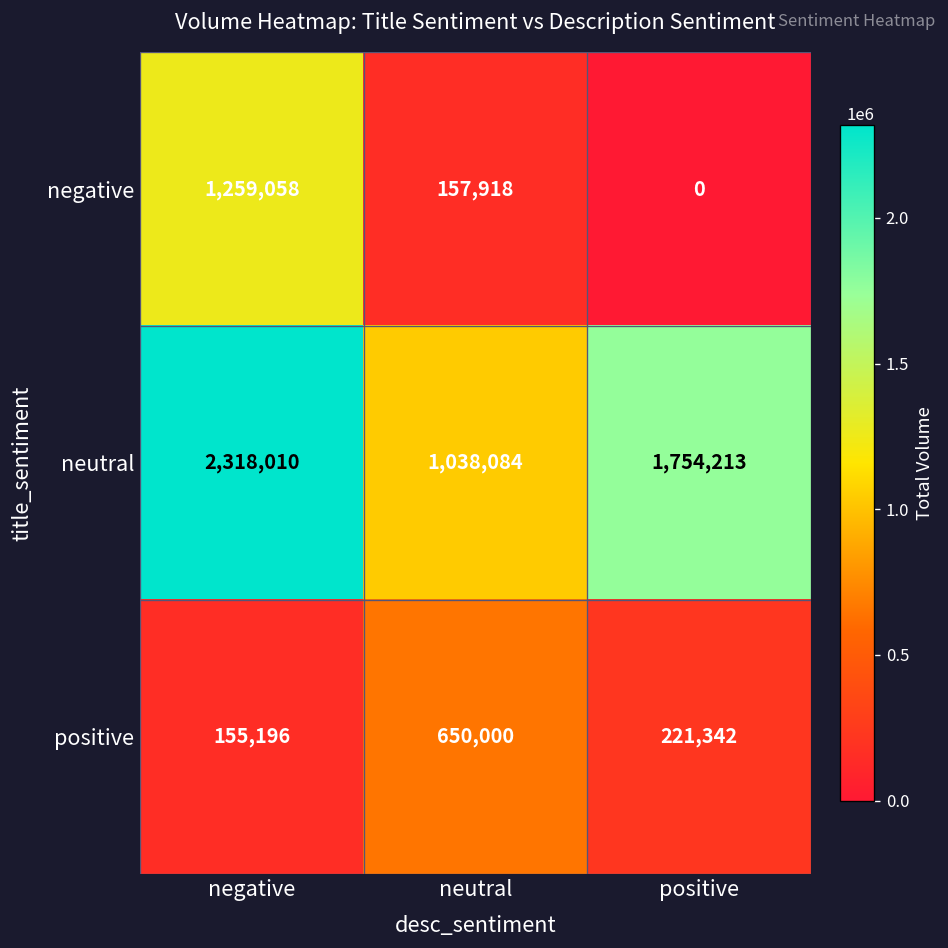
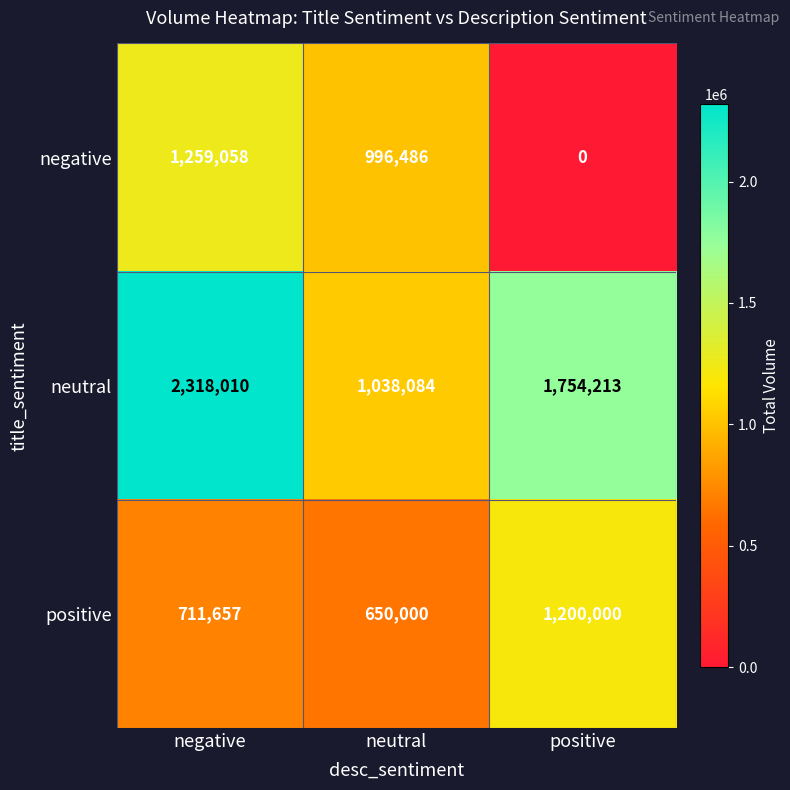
negative, neutral: 157,918 -> 996,486
positive, negative: 155,196 -> 711,657
positive, positive: 221,342 -> 1,200,000
